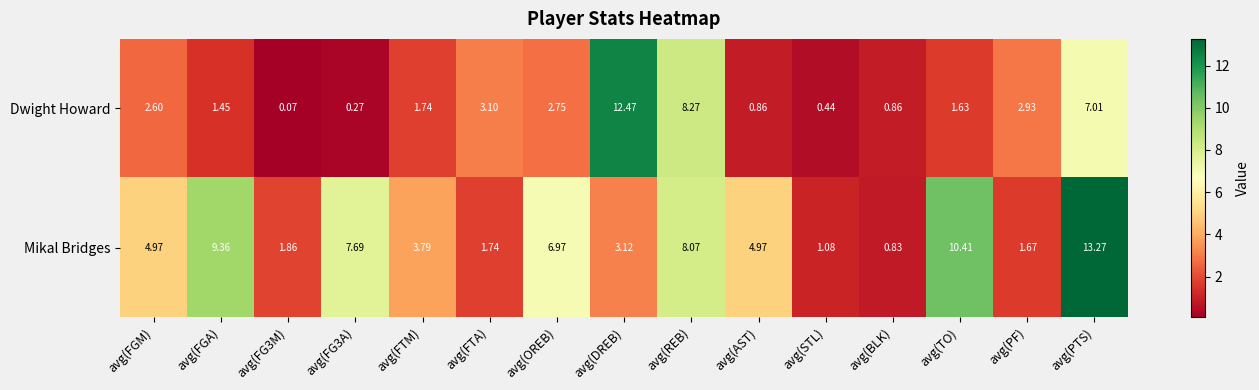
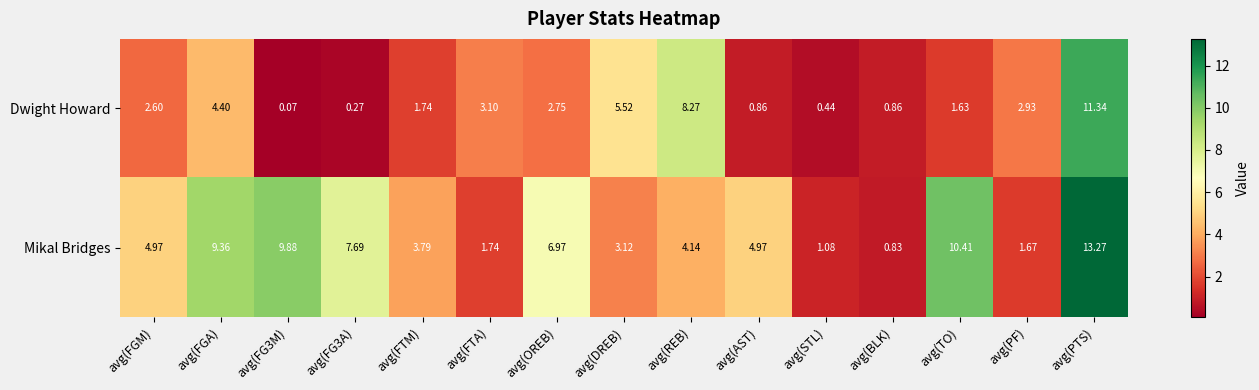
Dwight Howard, avg(FGA): 1.45 -> 4.40
Dwight Howard, avg(DREB): 12.47 -> 5.52
Dwight Howard, avg(PTS): 7.01 -> 11.34
Mikal Bridges, avg(FG3M): 1.86 -> 9.88
Mikal Bridges, avg(REB): 8.07 -> 4.14
